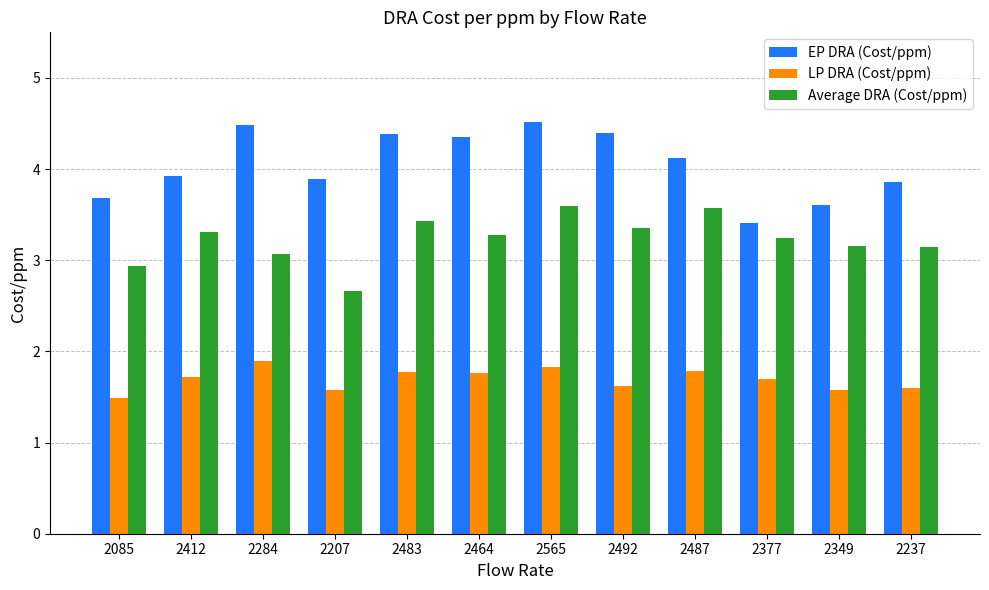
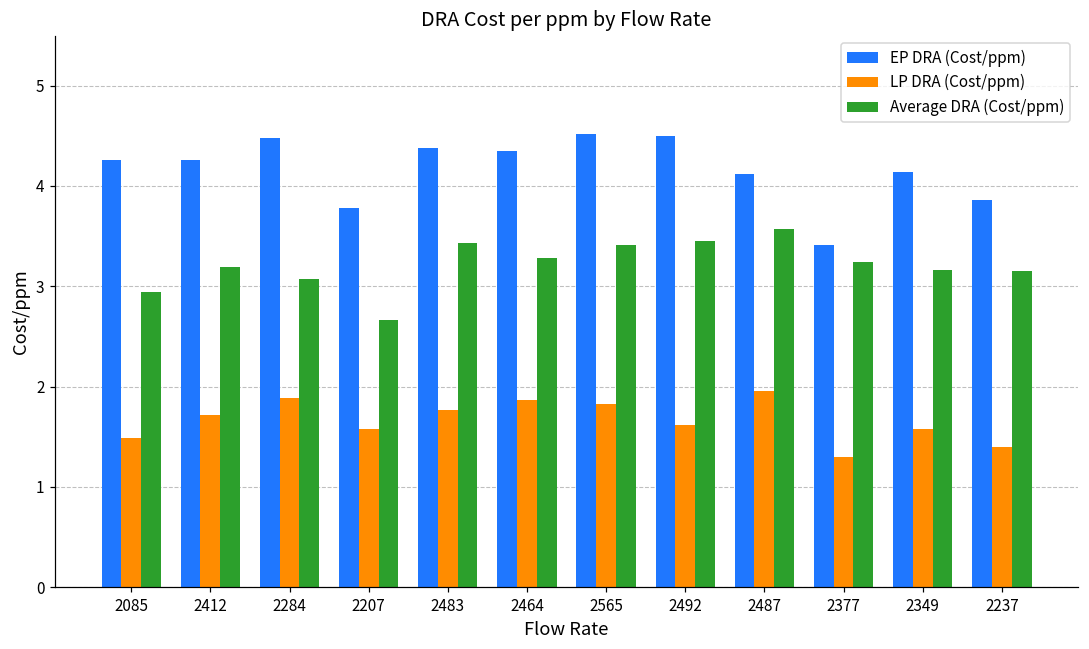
EP DRA (Cost/ppm), 2085: 3.7 -> 4.3
EP DRA (Cost/ppm), 2412: 3.9 -> 4.3
Average DRA (Cost/ppm), 2412: 3.3 -> 3.2
EP DRA (Cost/ppm), 2207: 3.9 -> 3.8
LP DRA (Cost/ppm), 2464: 1.8 -> 1.9
Average DRA (Cost/ppm), 2565: 3.6 -> 3.4
EP DRA (Cost/ppm), 2492: 4.4 -> 4.5
Average DRA (Cost/ppm), 2492: 3.4 -> 3.5
LP DRA (Cost/ppm), 2487: 1.8 -> 2.0
LP DRA (Cost/ppm), 2377: 1.7 -> 1.3
EP DRA (Cost/ppm), 2349: 3.6 -> 4.1
LP DRA (Cost/ppm), 2237: 1.6 -> 1.4
